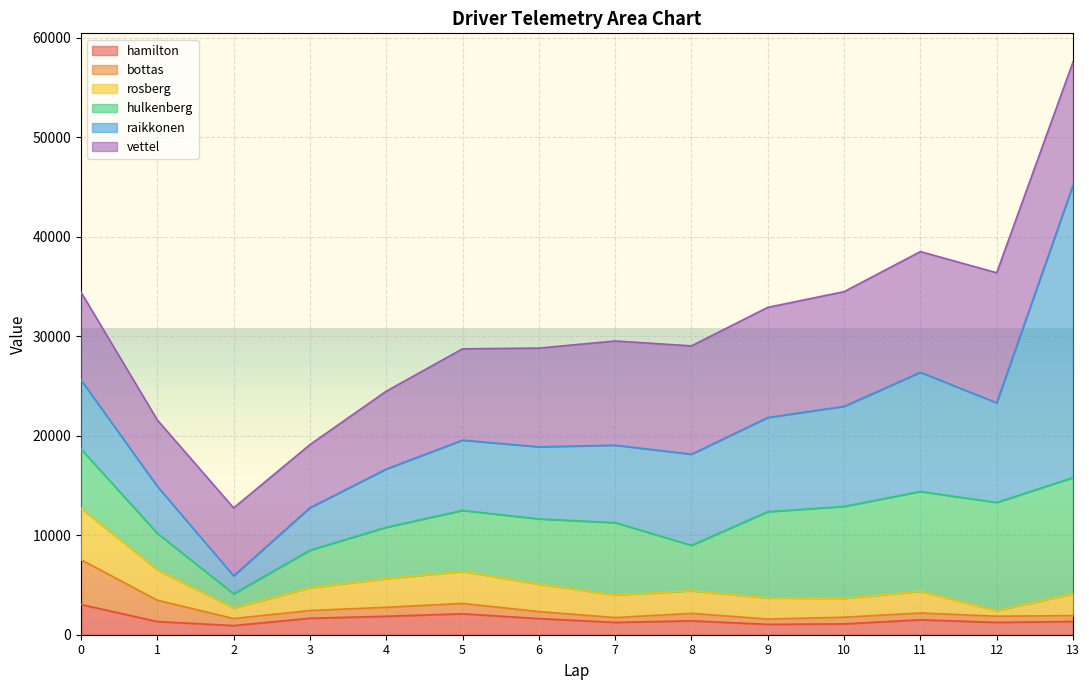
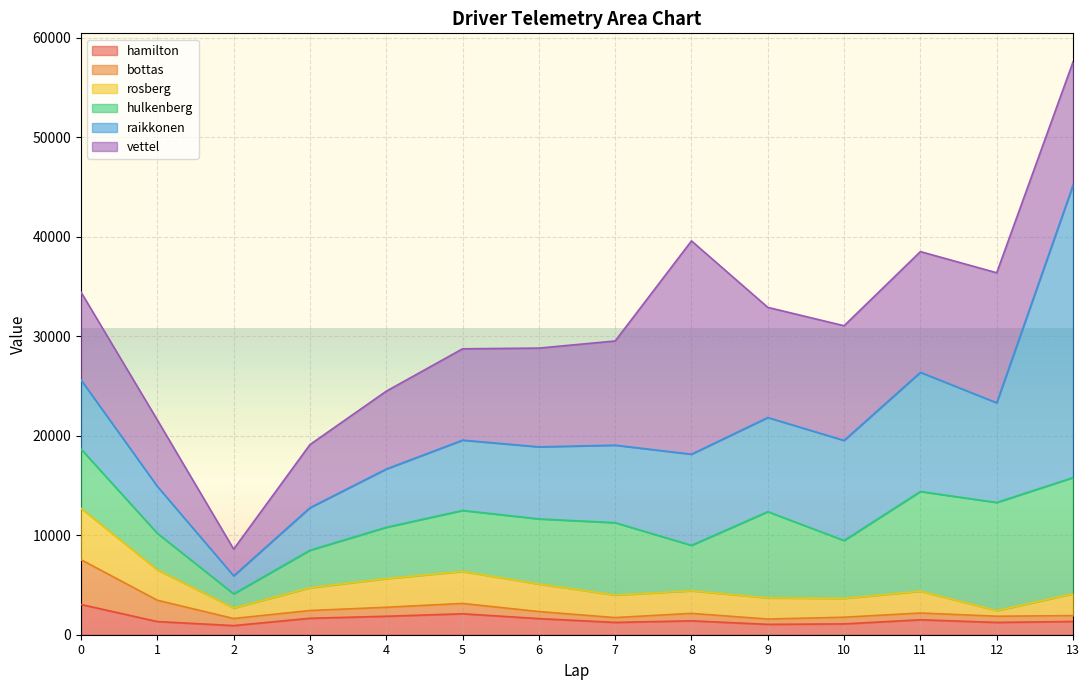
vettel, 2: 7000 -> 3000
vettel, 8: 11000 -> 21000
hulkenberg, 10: 9000 -> 6000
